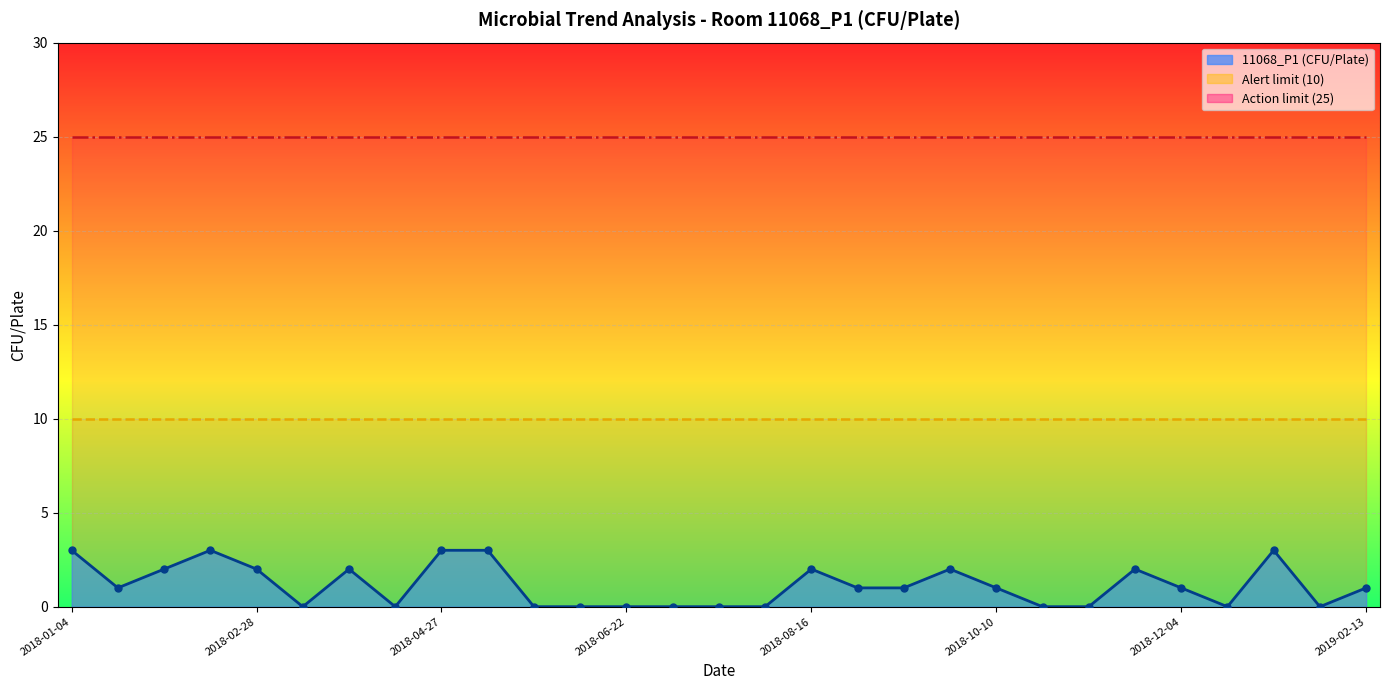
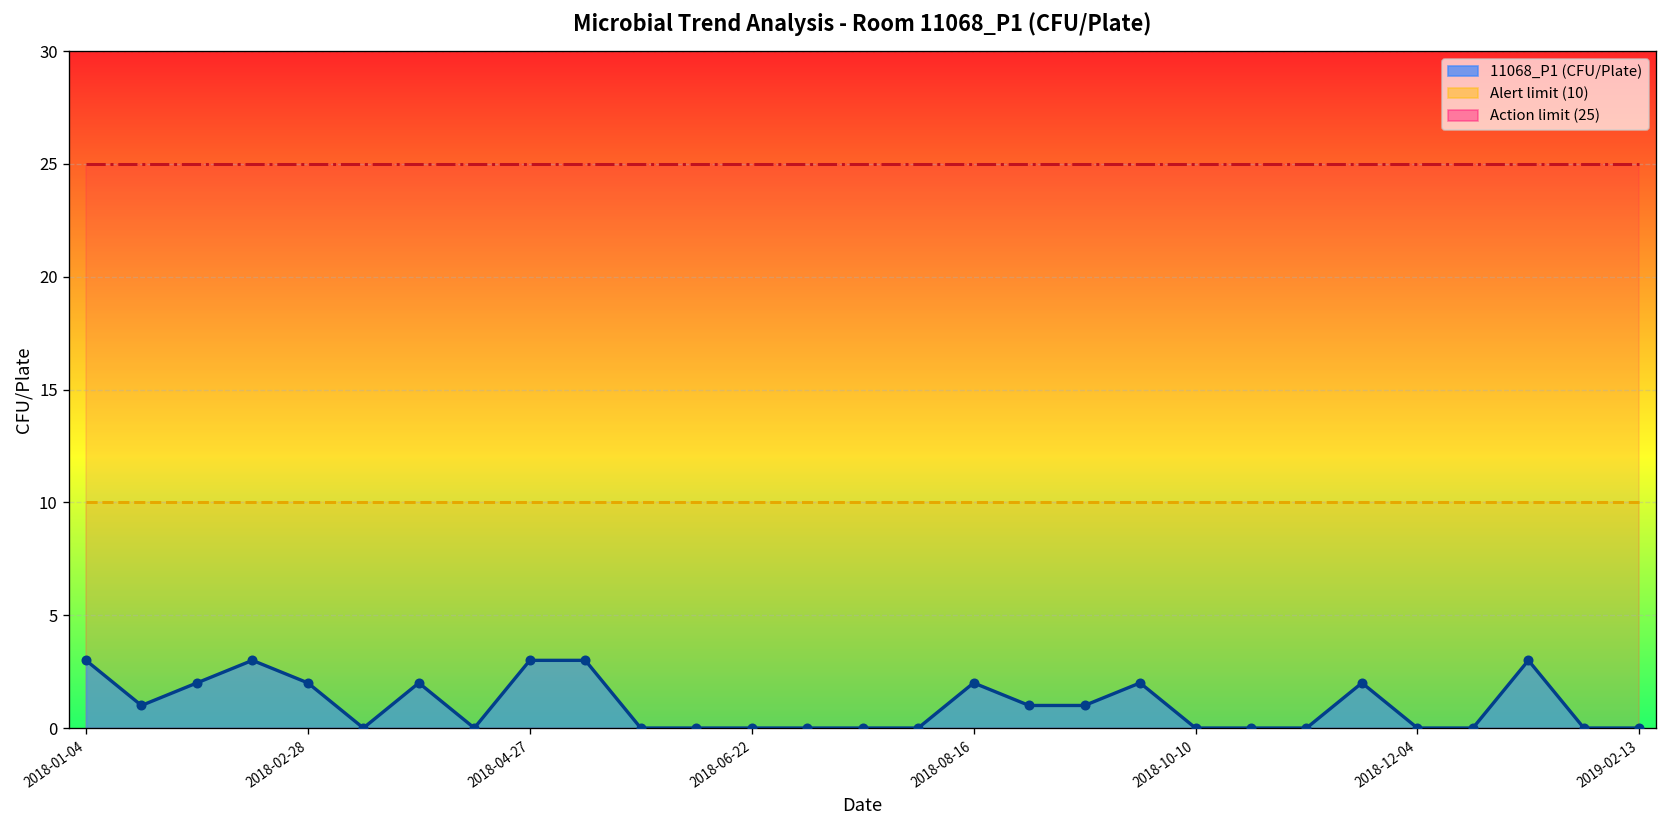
11068_P1 (CFU/Plate), 2018-10-10: 1 -> 0
11068_P1 (CFU/Plate), 2018-12-04: 1 -> 0
11068_P1 (CFU/Plate), 2019-02-13: 1 -> 0
